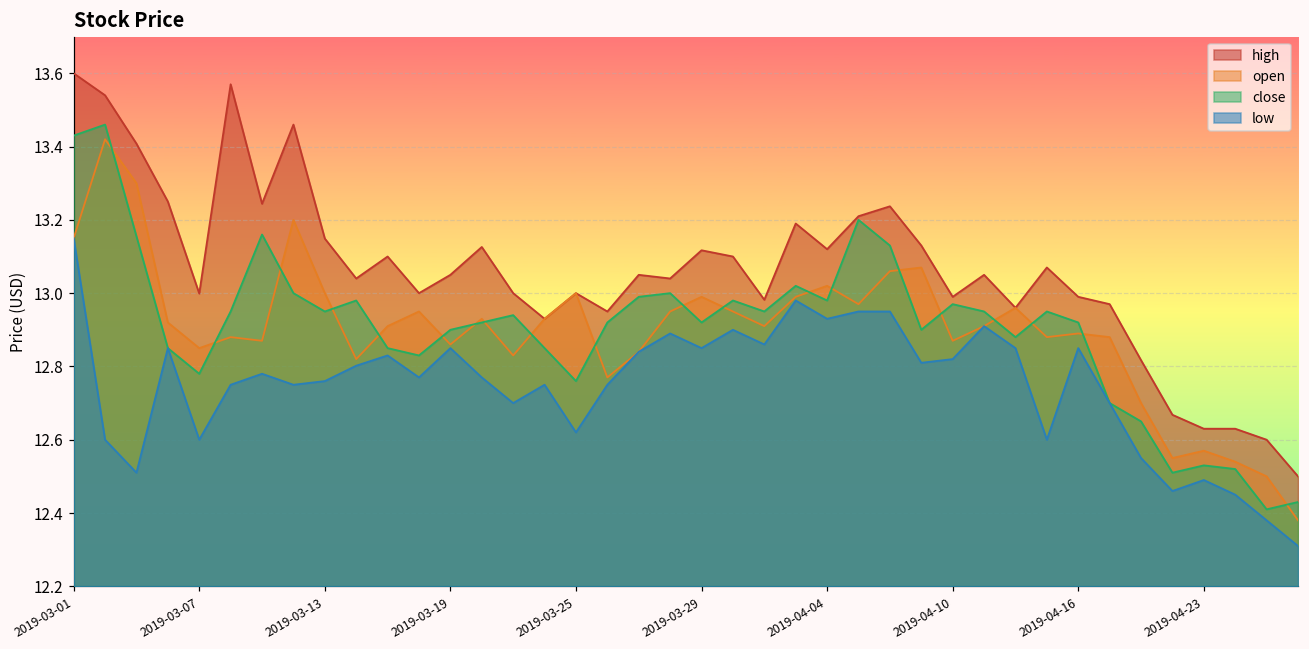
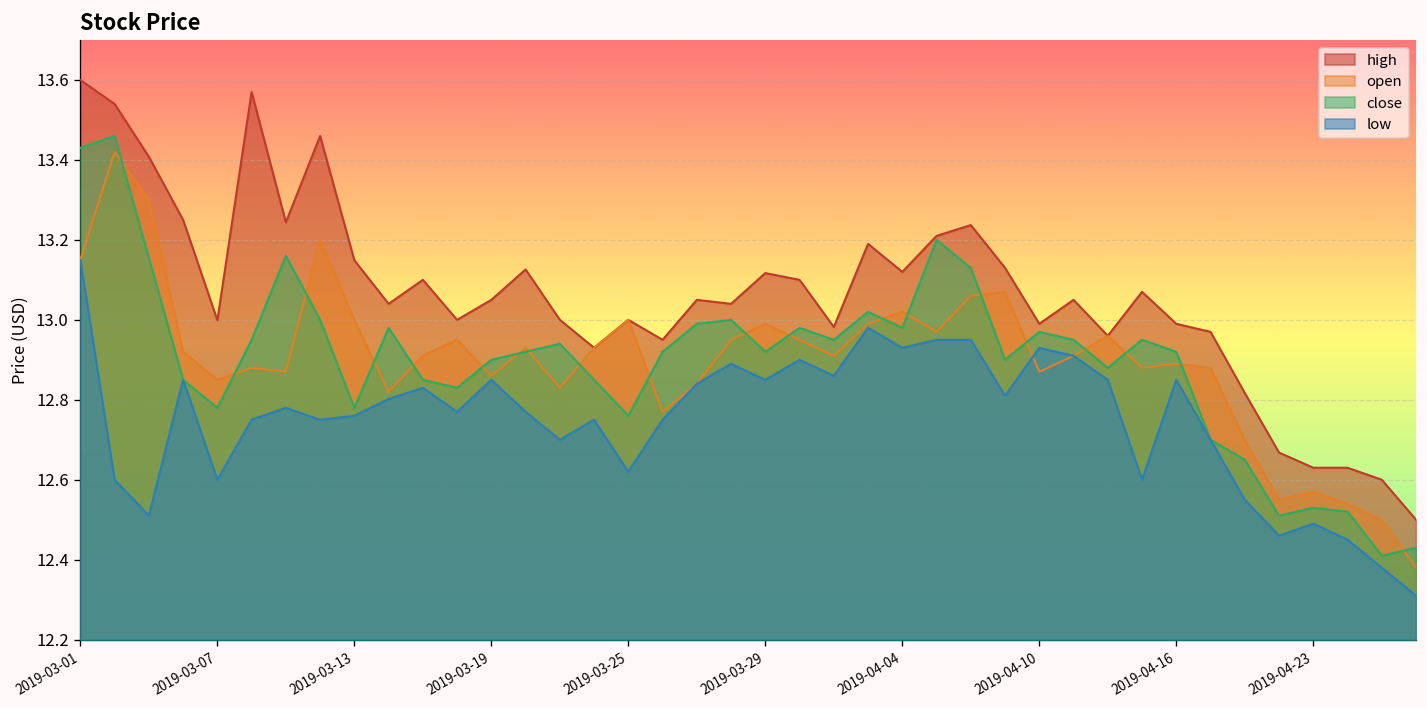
close, 2019-03-13: 12.95 -> 12.78
low, 2019-04-10: 12.82 -> 12.93
